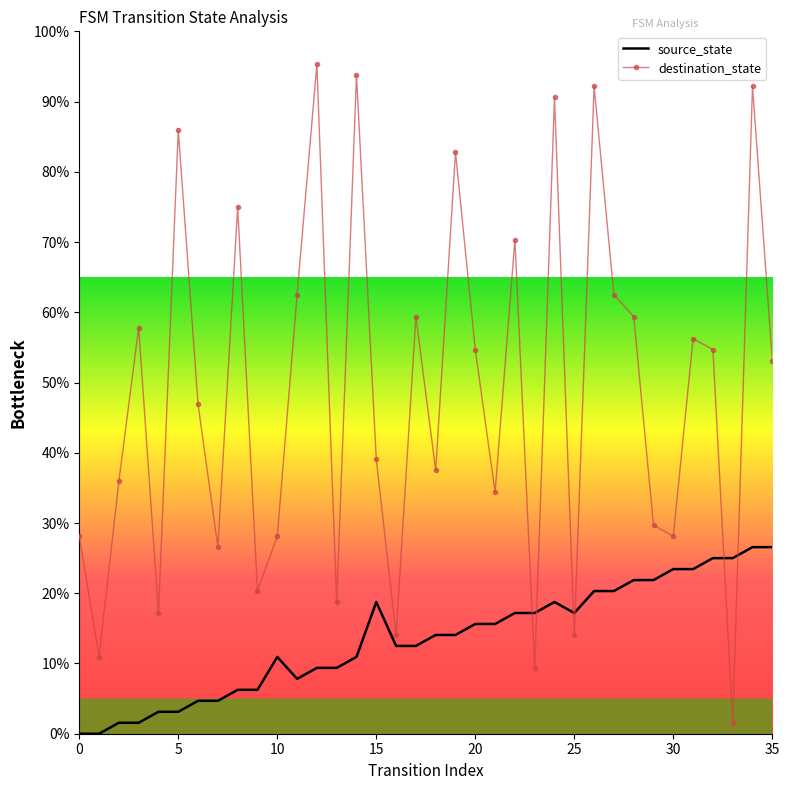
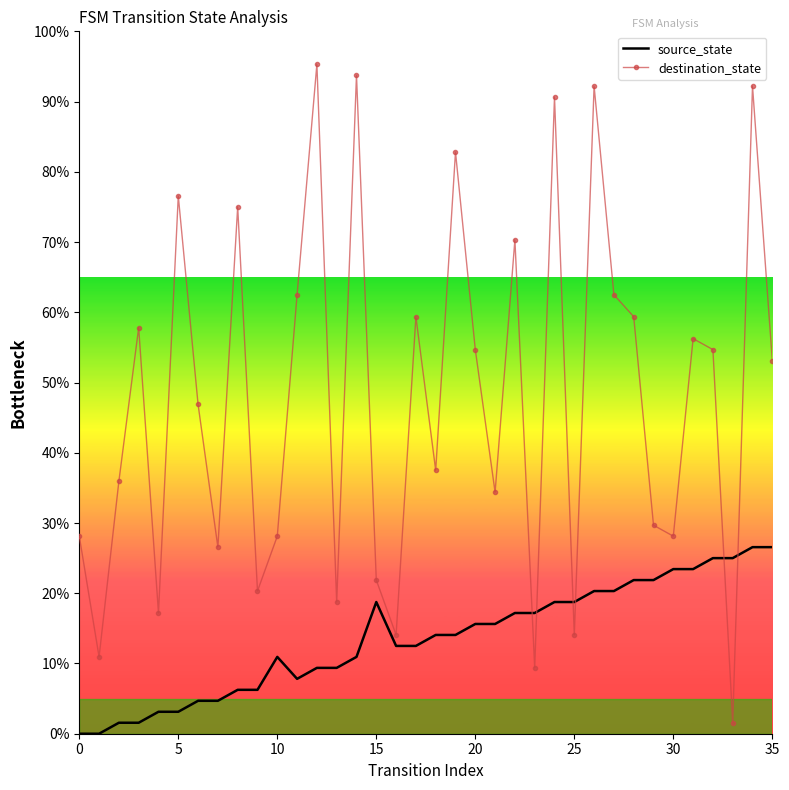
destination_state, 5: 86% -> 77%
destination_state, 15: 39% -> 22%
source_state, 25: 17% -> 19%
